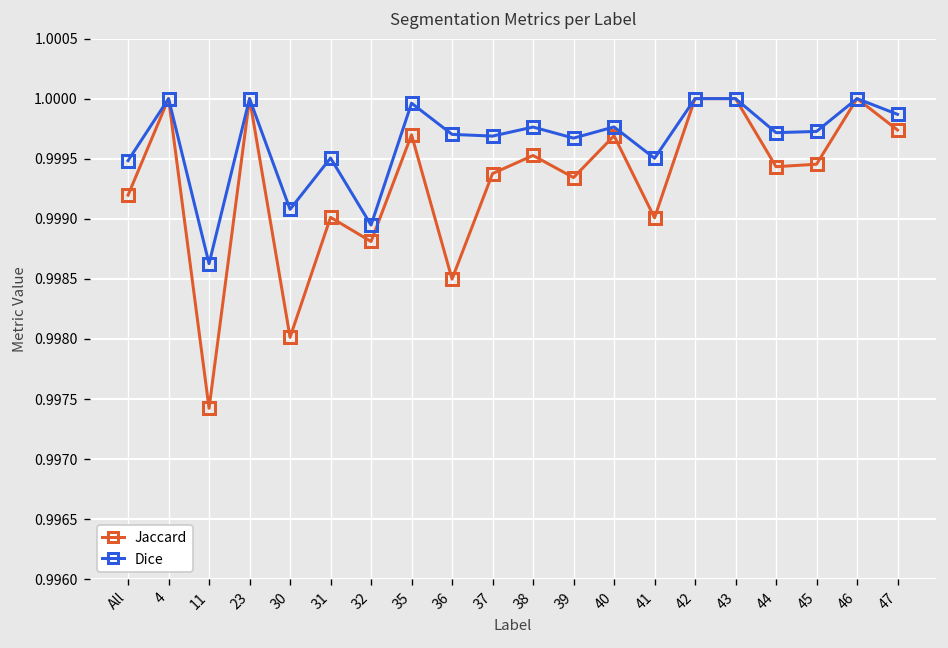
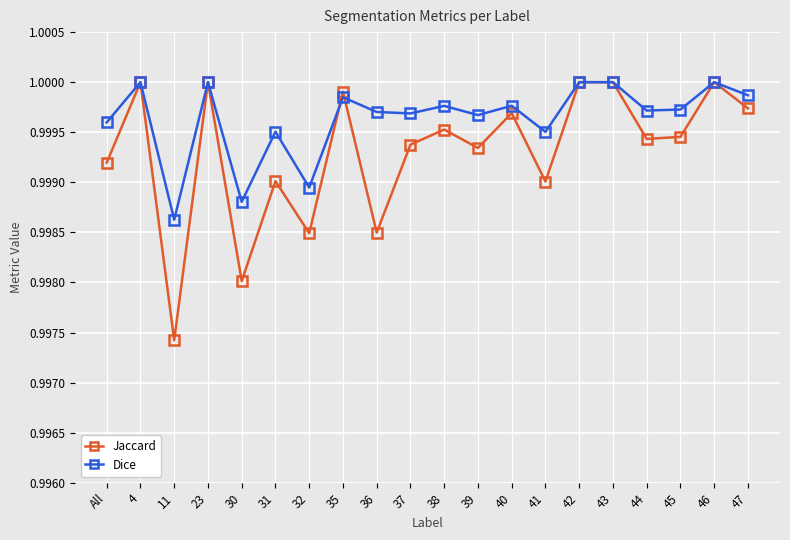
Dice, All: 0.99948 -> 0.99960
Dice, 30: 0.99908 -> 0.99881
Jaccard, 32: 0.99881 -> 0.99849
Jaccard, 35: 0.99970 -> 0.99991
Dice, 35: 0.99996 -> 0.99985
